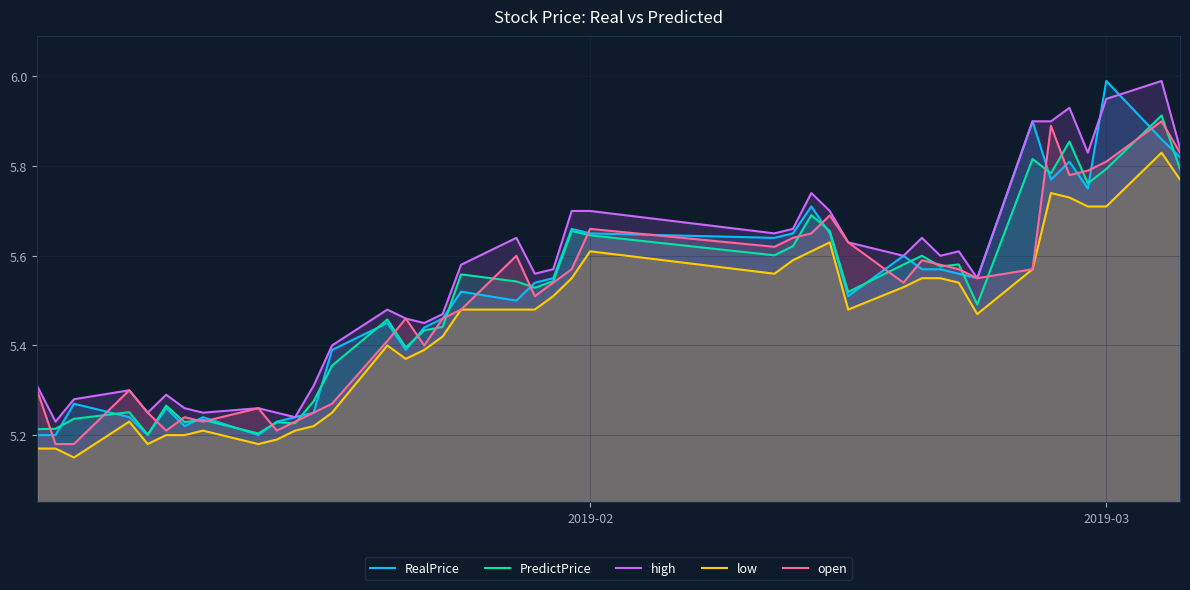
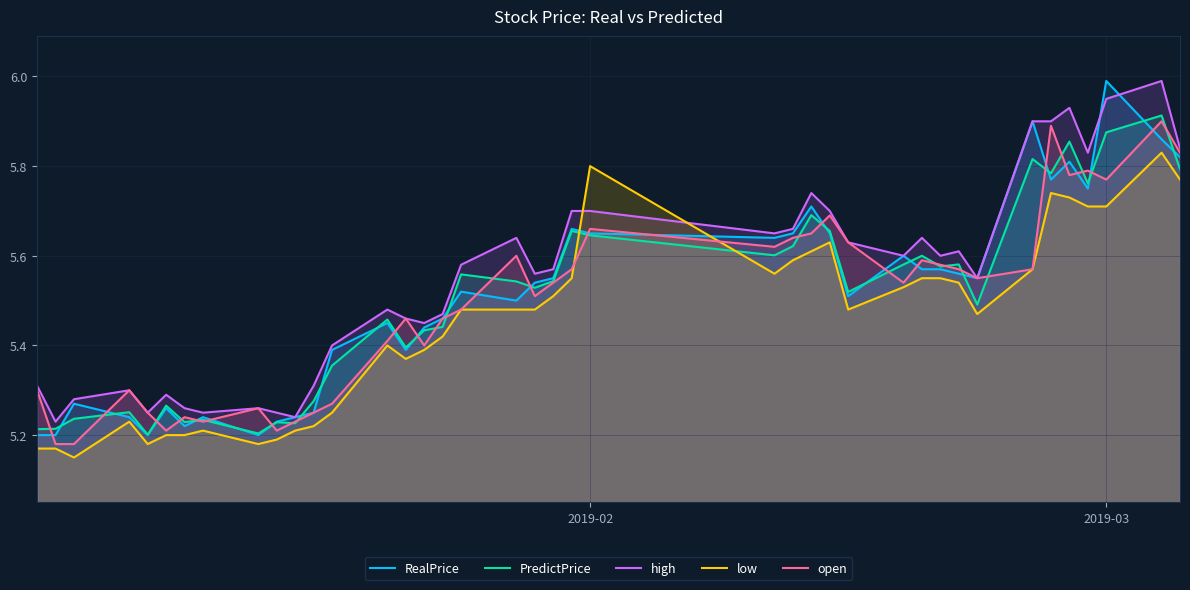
low, 2019-02: 5.61 -> 5.80
PredictPrice, 2019-03: 5.79 -> 5.88
open, 2019-03: 5.81 -> 5.77
